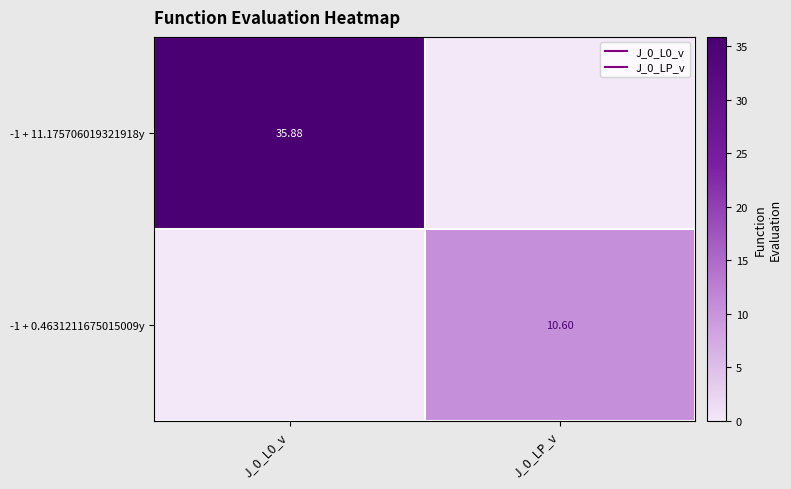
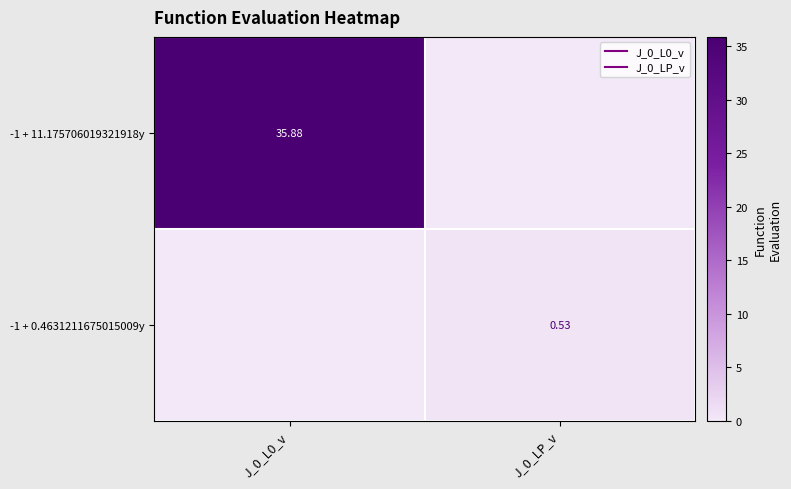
-1 + 0.4631211675015009y, J_0_LP_v: 10.60 -> 0.53
